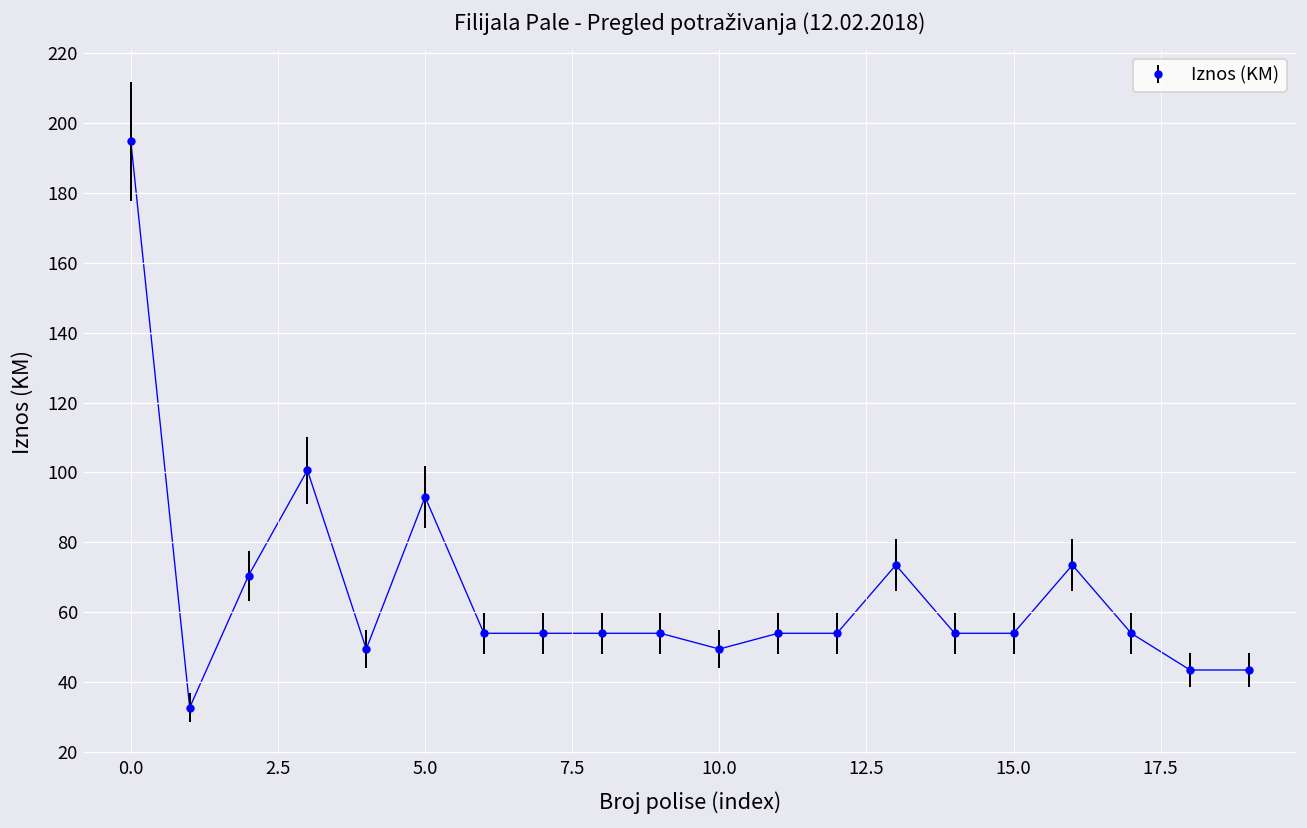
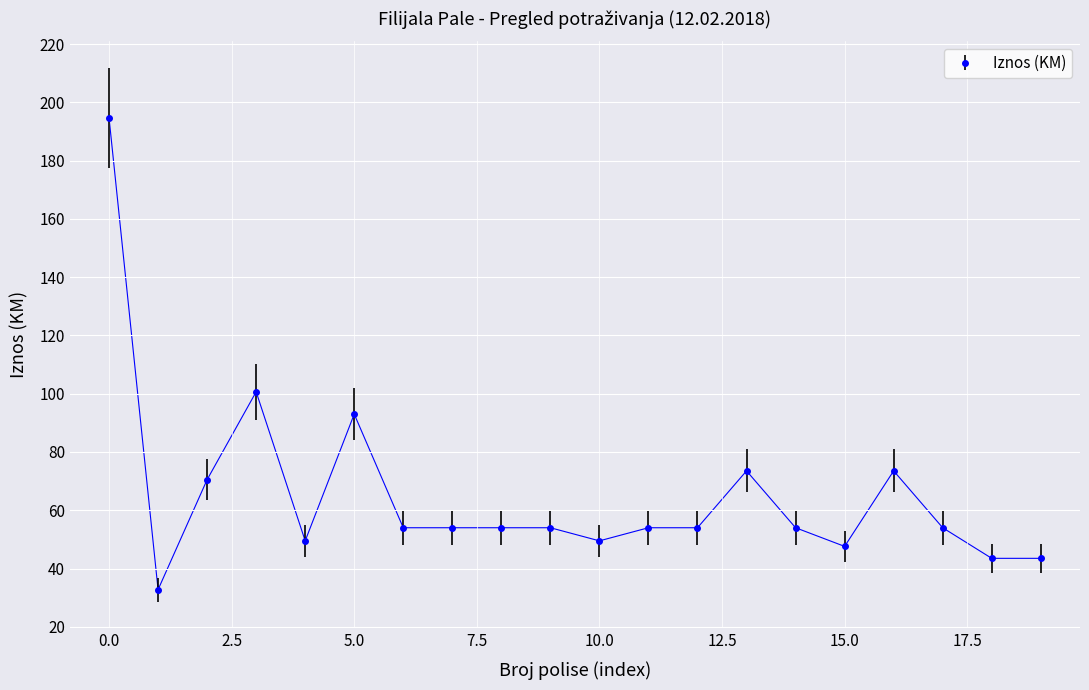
15.0: 54 -> 48
